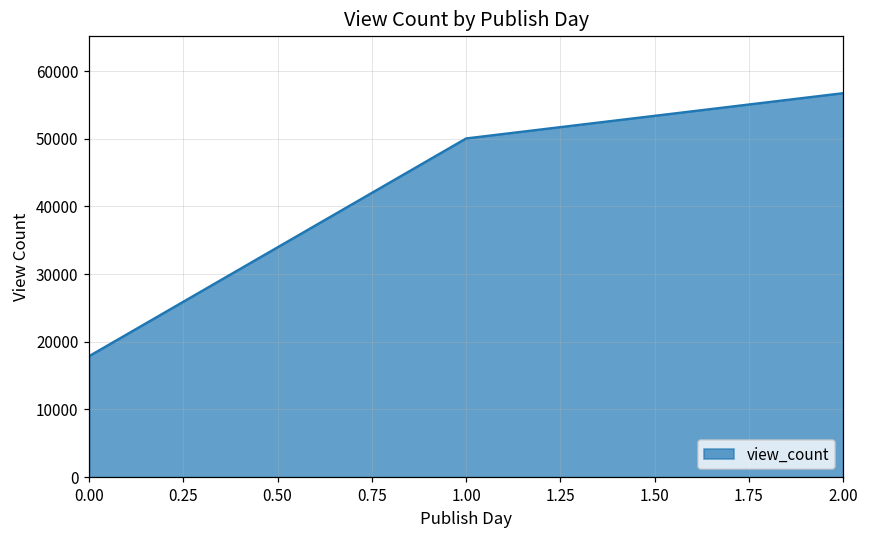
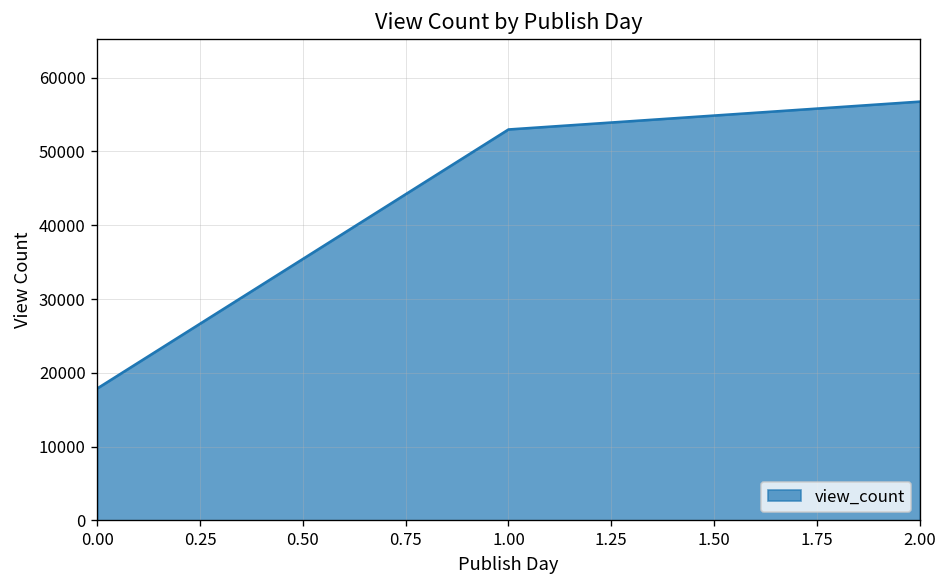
1.00: 50000 -> 53000
